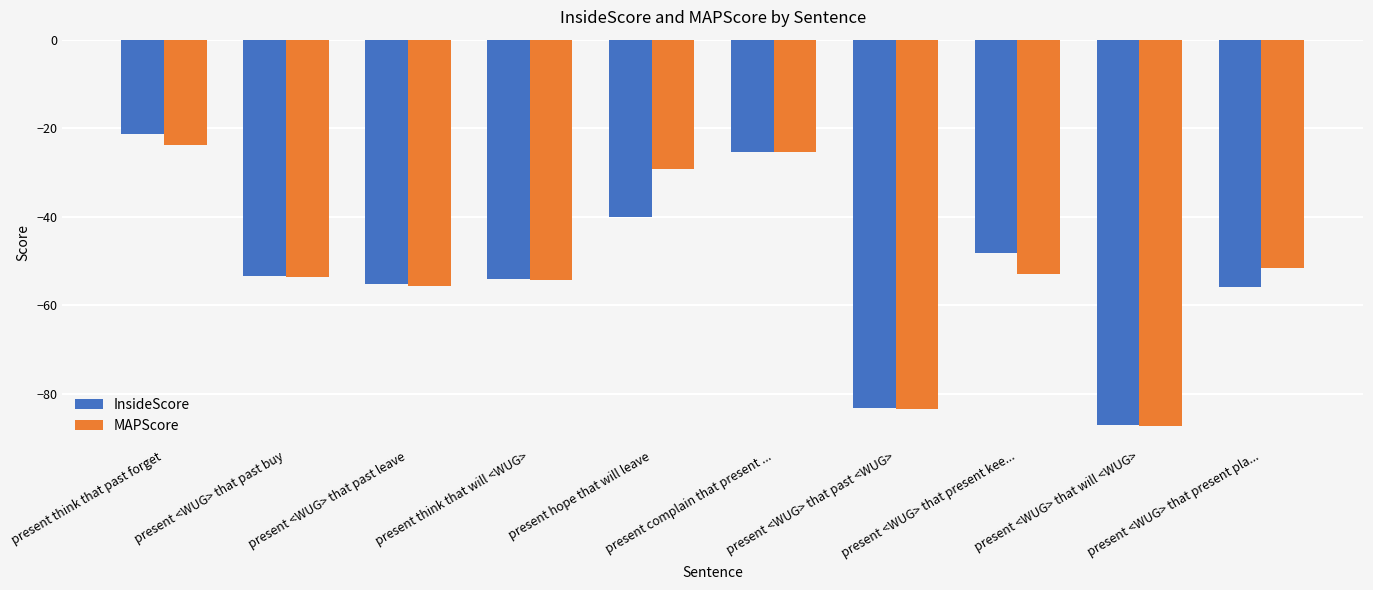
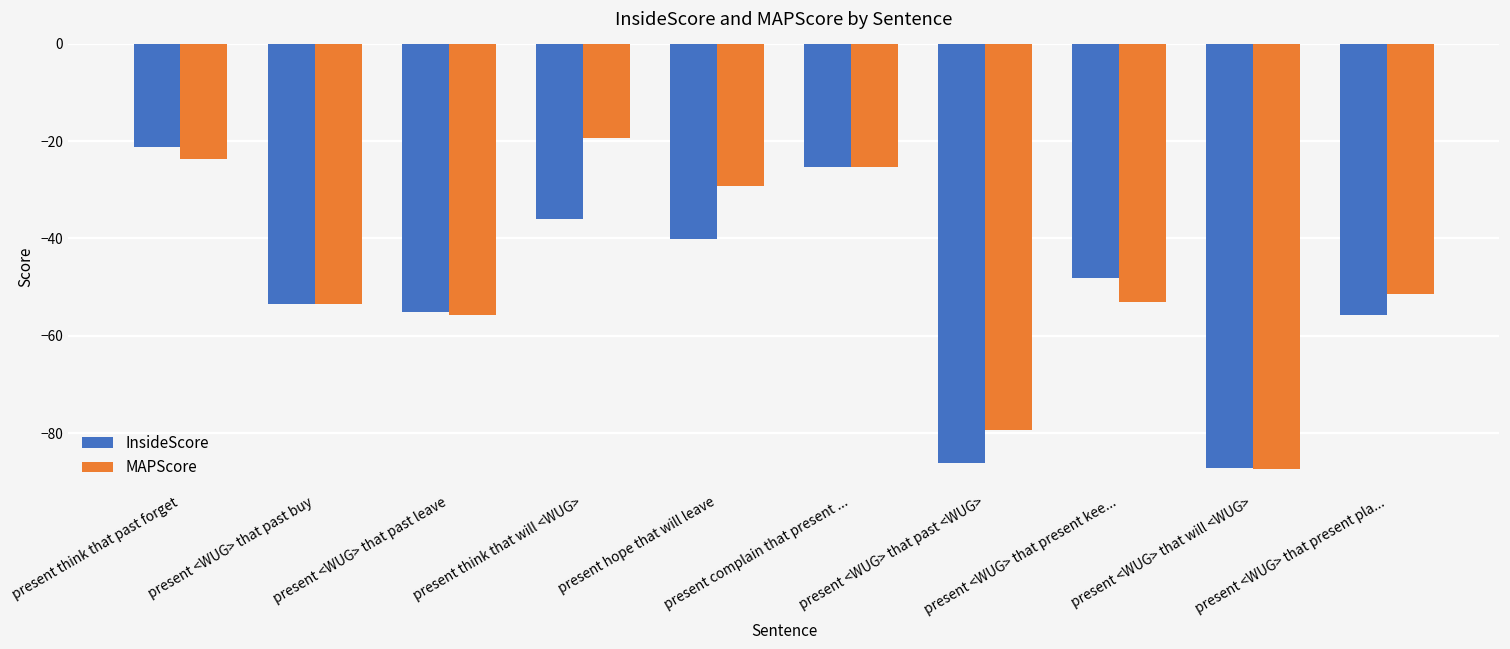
InsideScore, present think that will <WUG>: -54 -> -36
MAPScore, present think that will <WUG>: -54 -> -19
InsideScore, present <WUG> that past <WUG>: -83 -> -86
MAPScore, present <WUG> that past <WUG>: -83 -> -79
